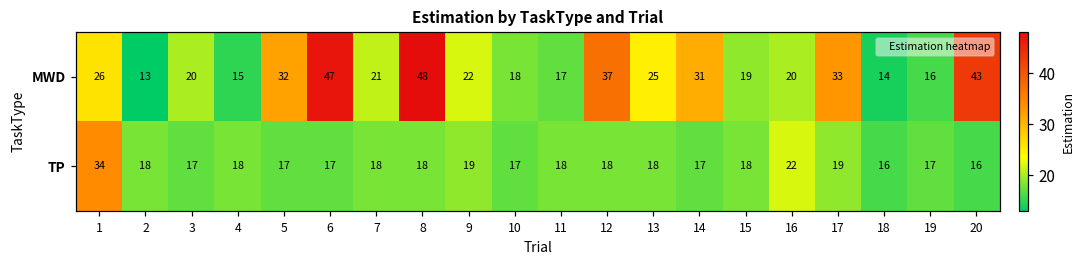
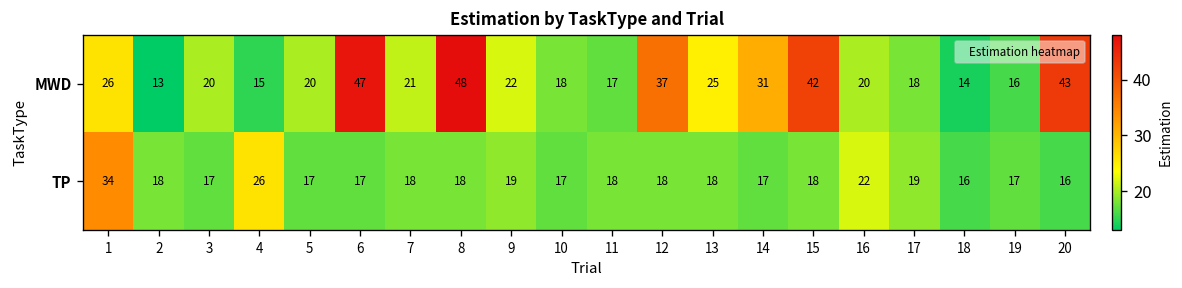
MWD, 5: 32 -> 20
MWD, 15: 19 -> 42
MWD, 17: 33 -> 18
TP, 4: 18 -> 26
